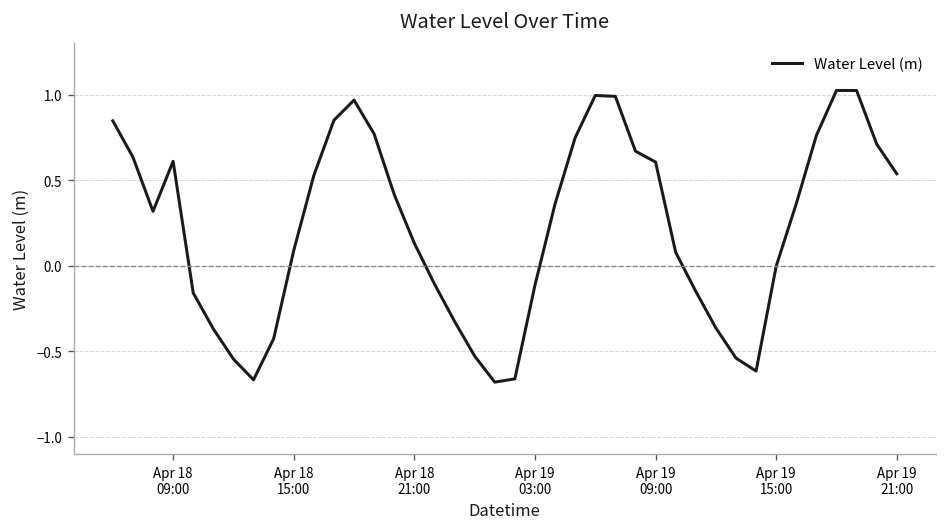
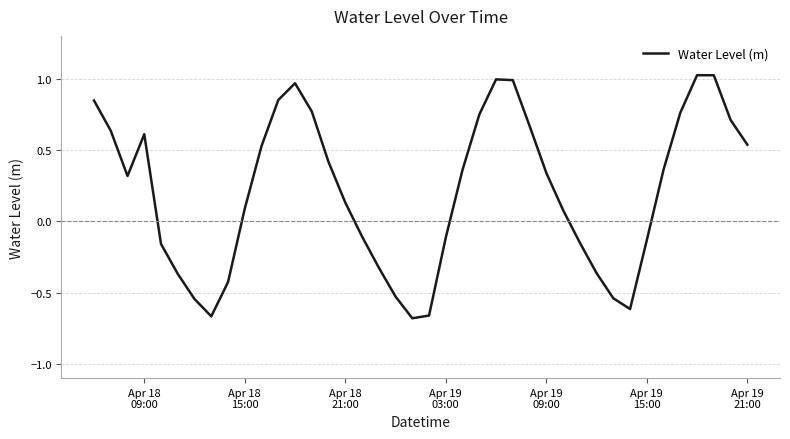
Apr 19 09:00: 0.61 -> 0.34
Apr 19 15:00: 0.00 -> -0.13
